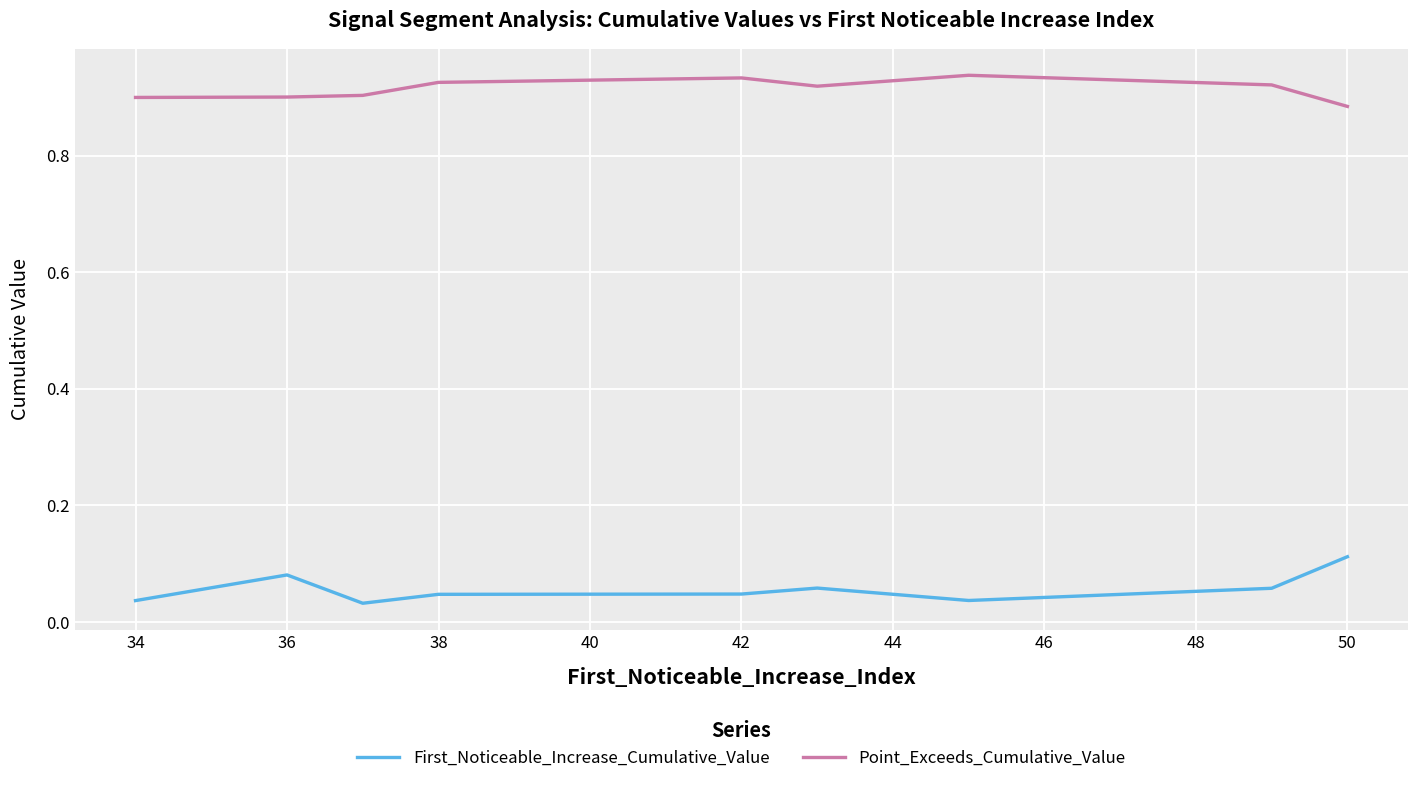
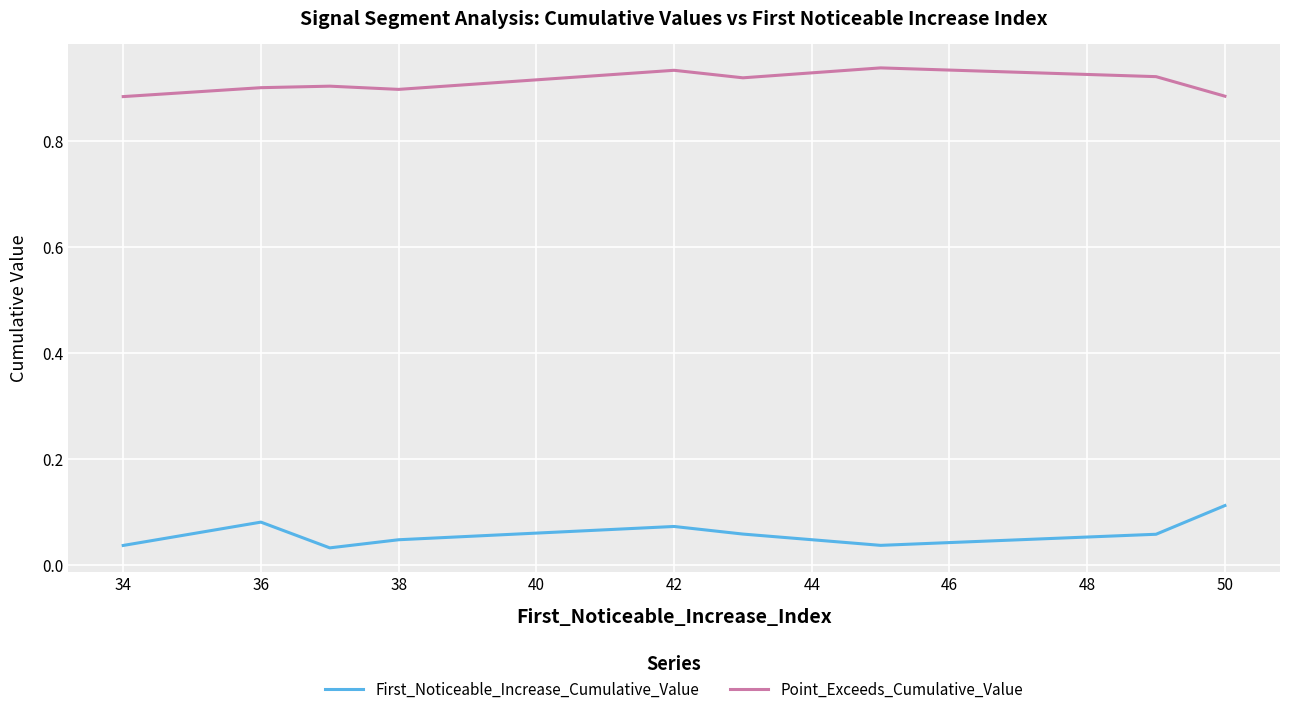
Point_Exceeds_Cumulative_Value, 34: 0.90 -> 0.88
Point_Exceeds_Cumulative_Value, 38: 0.93 -> 0.90
First_Noticeable_Increase_Cumulative_Value, 42: 0.05 -> 0.07
